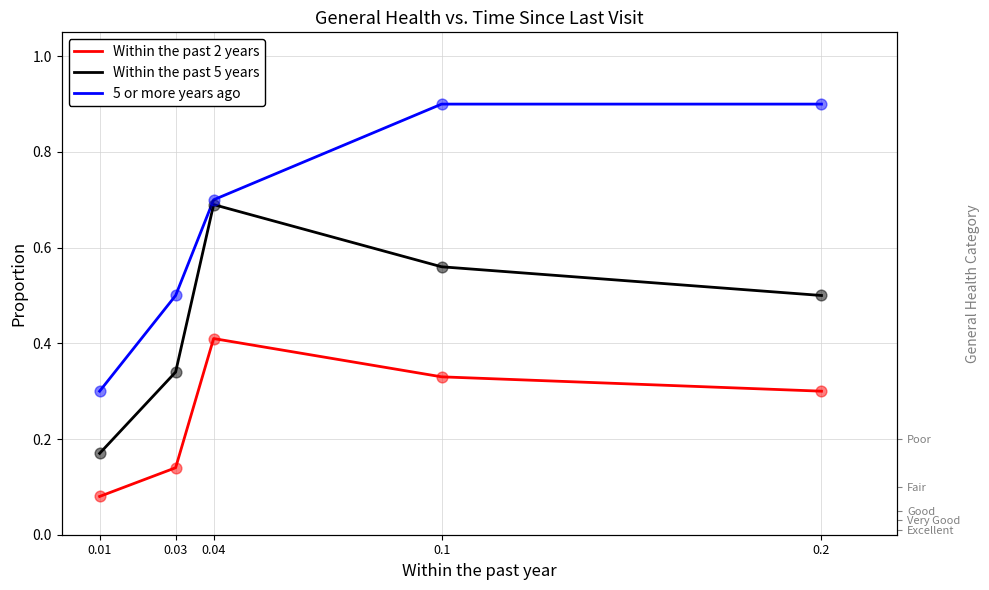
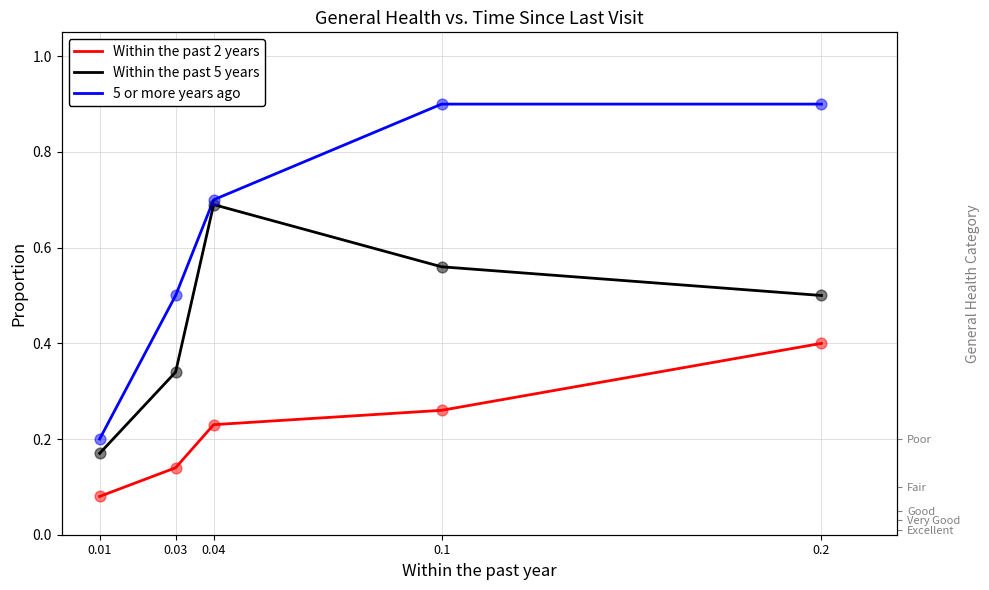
5 or more years ago, 0.01: 0.3 -> 0.2
Within the past 2 years, 0.04: 0.41 -> 0.23
Within the past 2 years, 0.1: 0.33 -> 0.26
Within the past 2 years, 0.2: 0.3 -> 0.4
